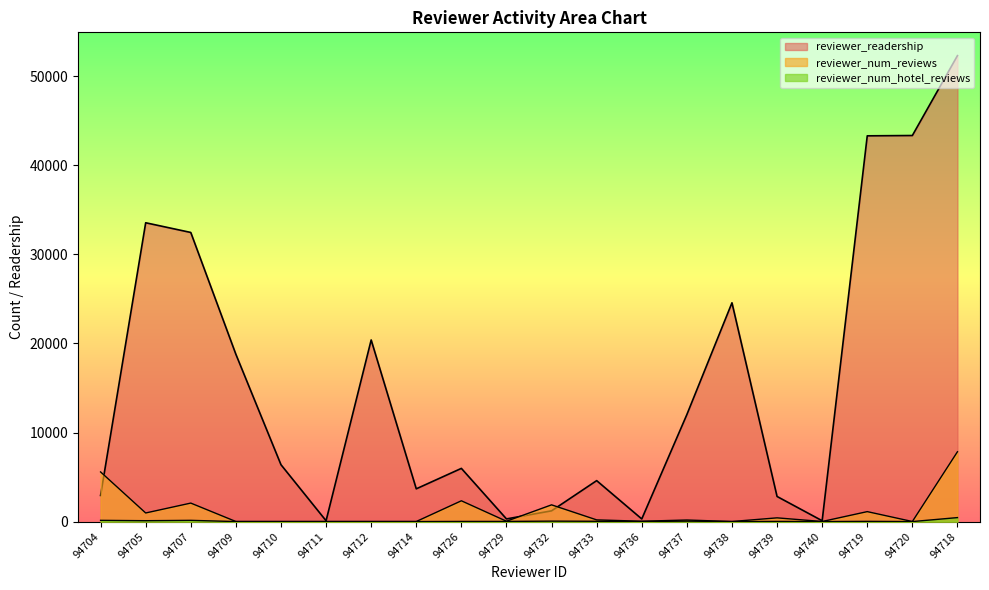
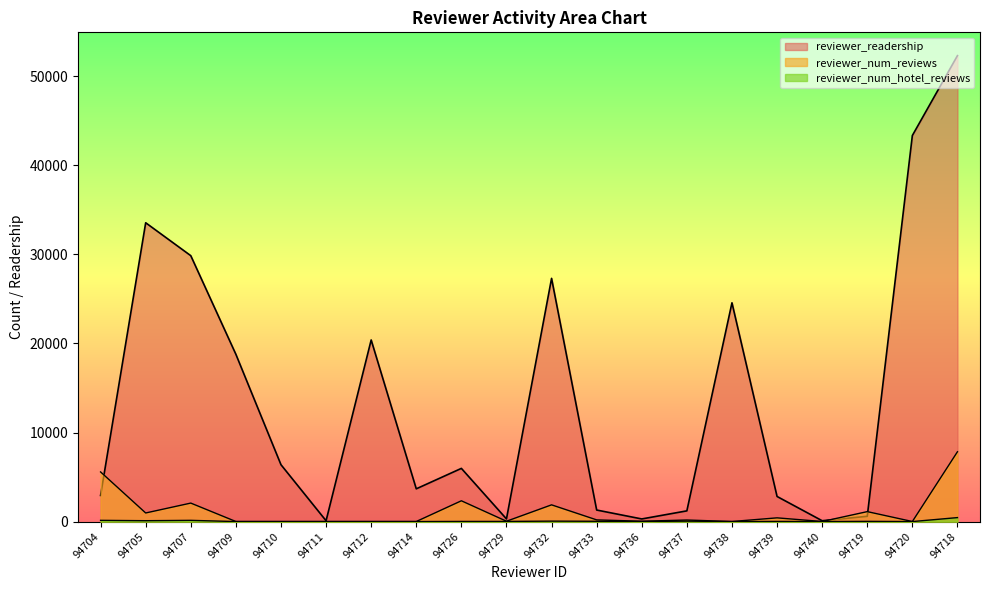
reviewer_readership, 94707: 32000 -> 30000
reviewer_readership, 94732: 1000 -> 27000
reviewer_readership, 94733: 5000 -> 1000
reviewer_readership, 94737: 12000 -> 1000
reviewer_readership, 94719: 43000 -> 1000
